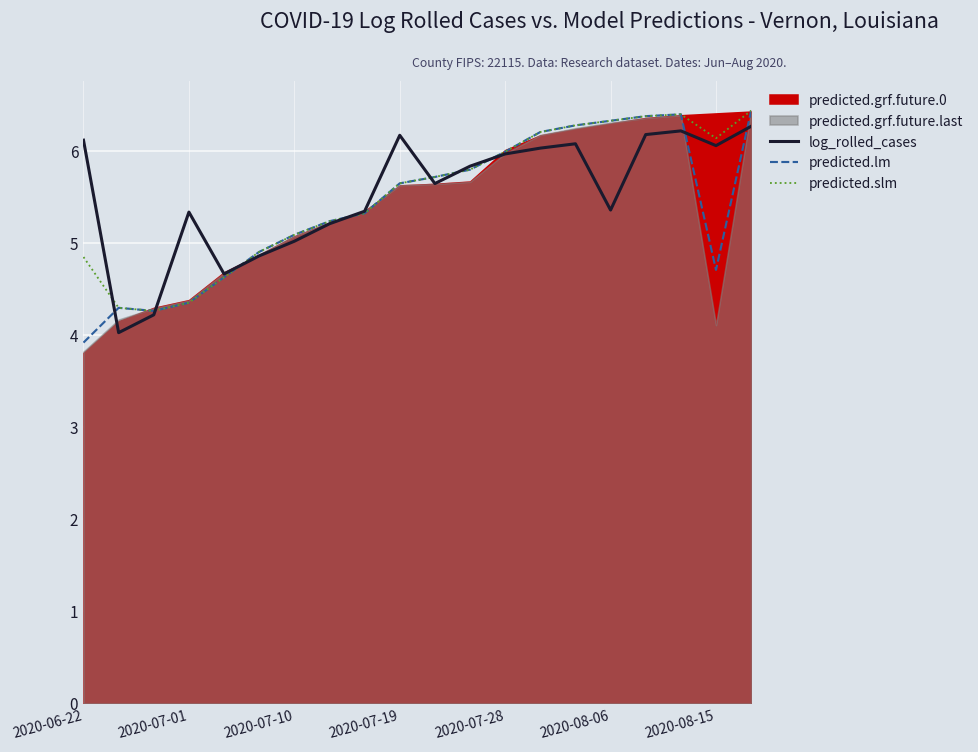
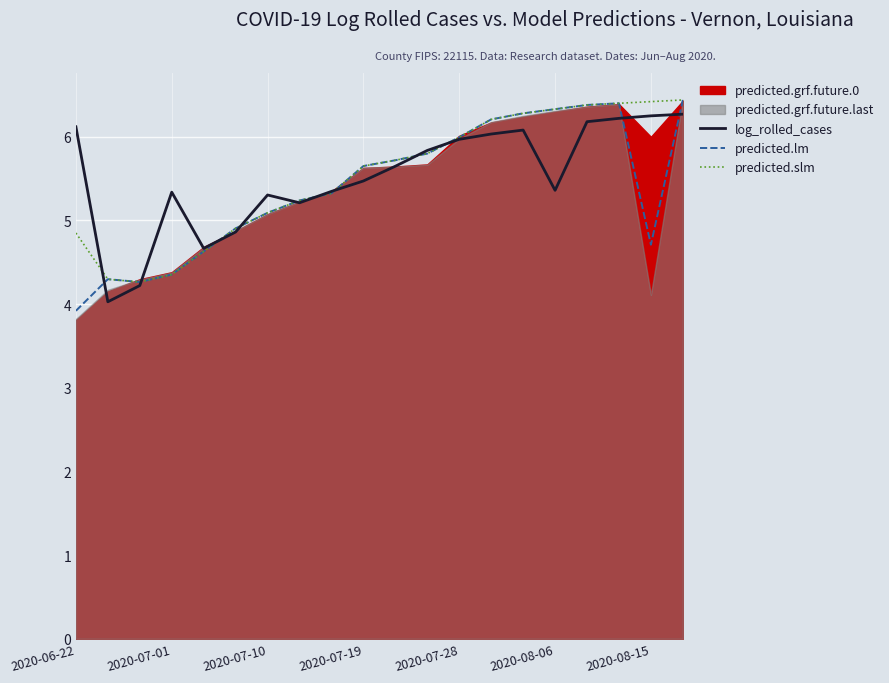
log_rolled_cases, 2020-07-10: 5.0 -> 5.3
log_rolled_cases, 2020-07-19: 6.2 -> 5.5
log_rolled_cases, 2020-08-15: 6.1 -> 6.3
predicted.grf.future.0, 2020-08-15: 6.4 -> 6.0
predicted.slm, 2020-08-15: 6.1 -> 6.4
